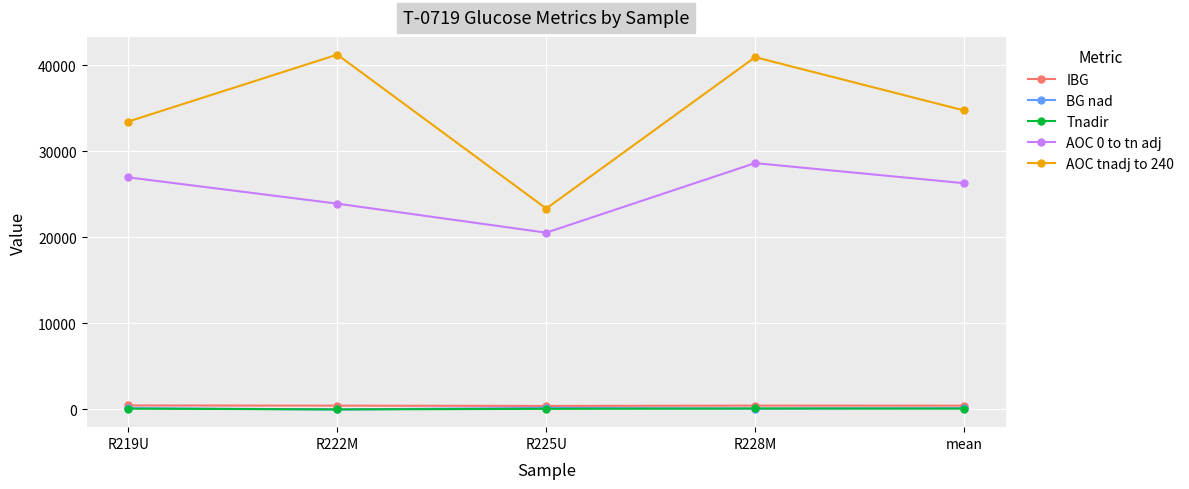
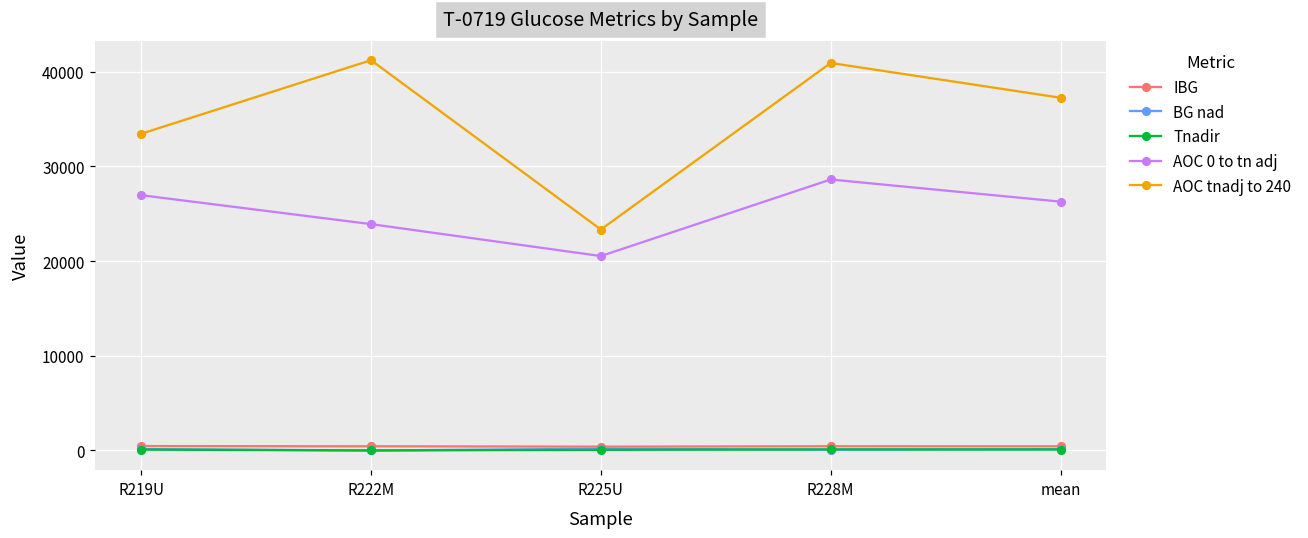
AOC tnadj to 240, mean: 35000 -> 37000
